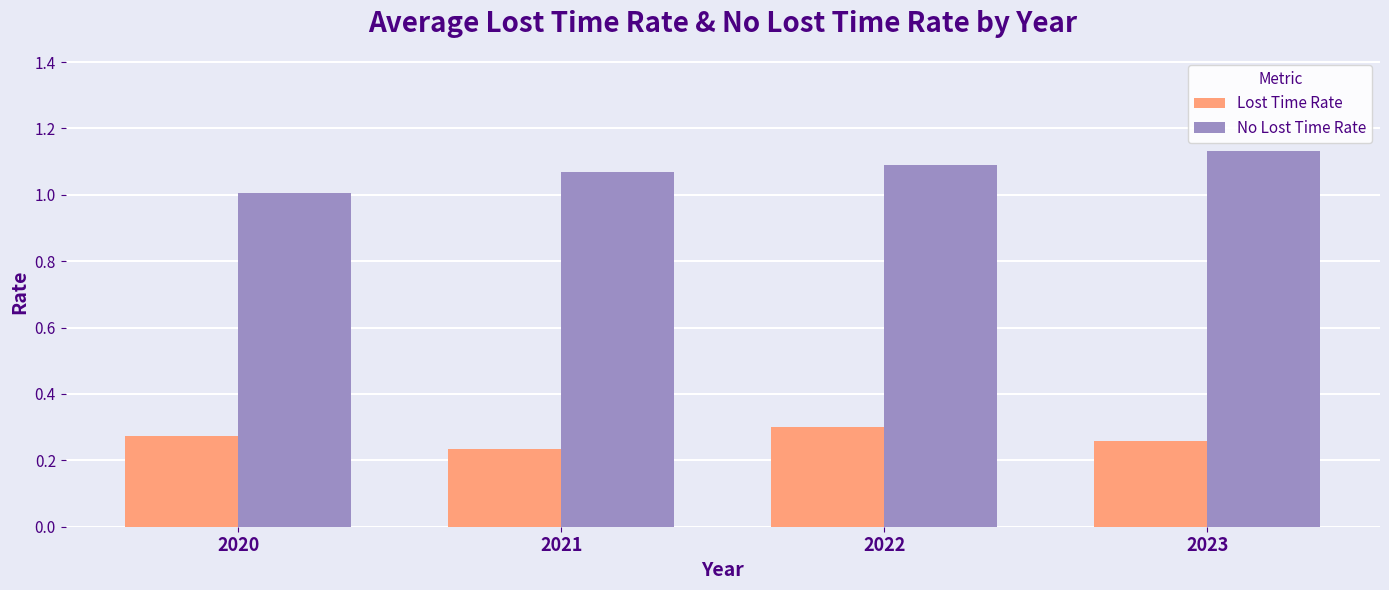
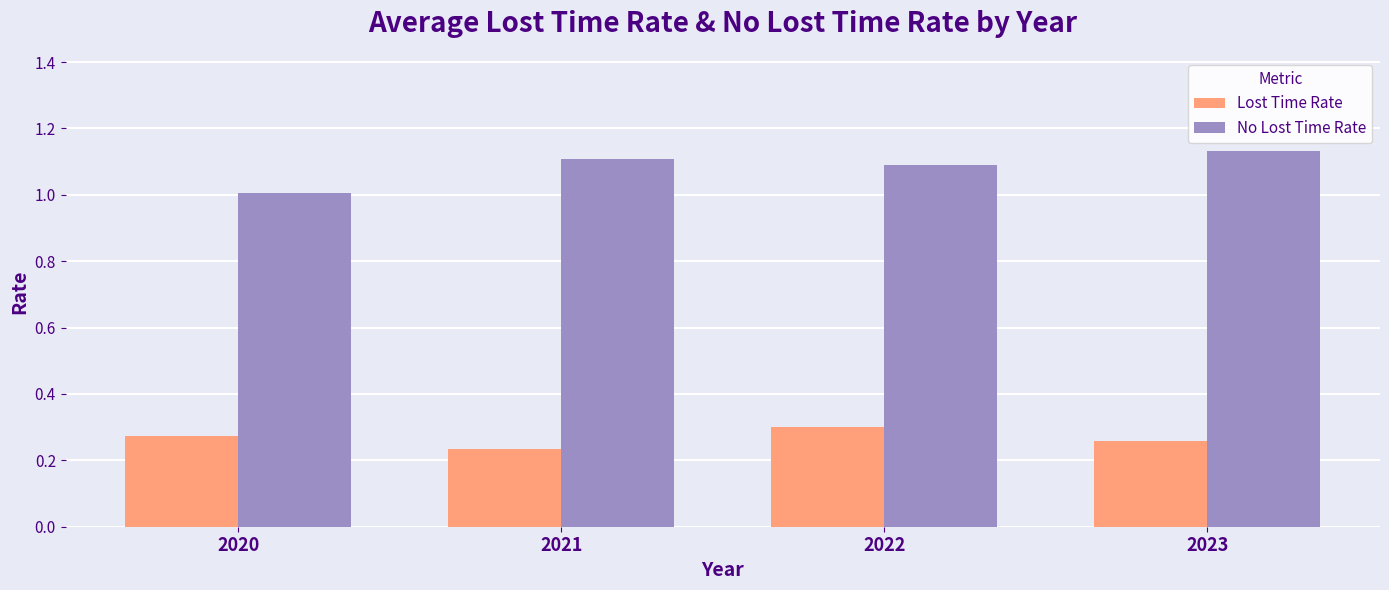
No Lost Time Rate, 2021: 1.07 -> 1.11
